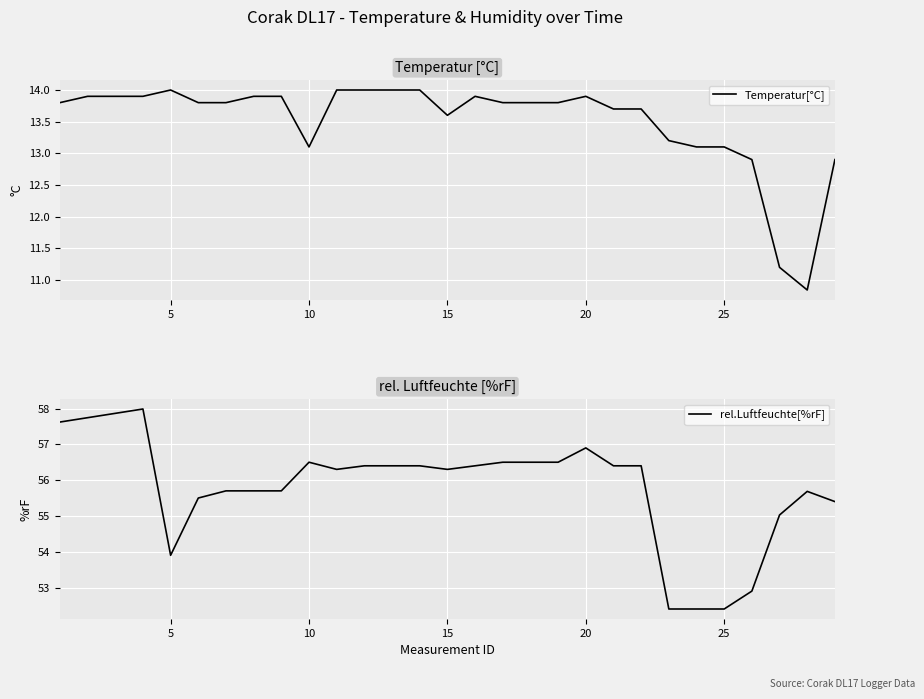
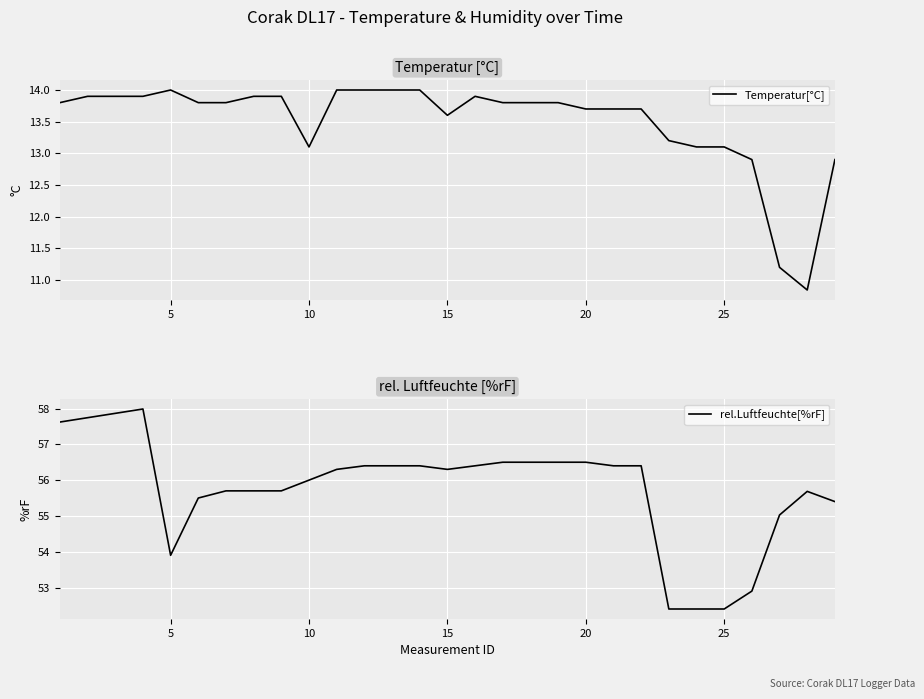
Temperatur [°C], 20: 13.9 -> 13.7
rel. Luftfeuchte [%rF], 10: 56.5 -> 56.0
rel. Luftfeuchte [%rF], 20: 56.9 -> 56.5
